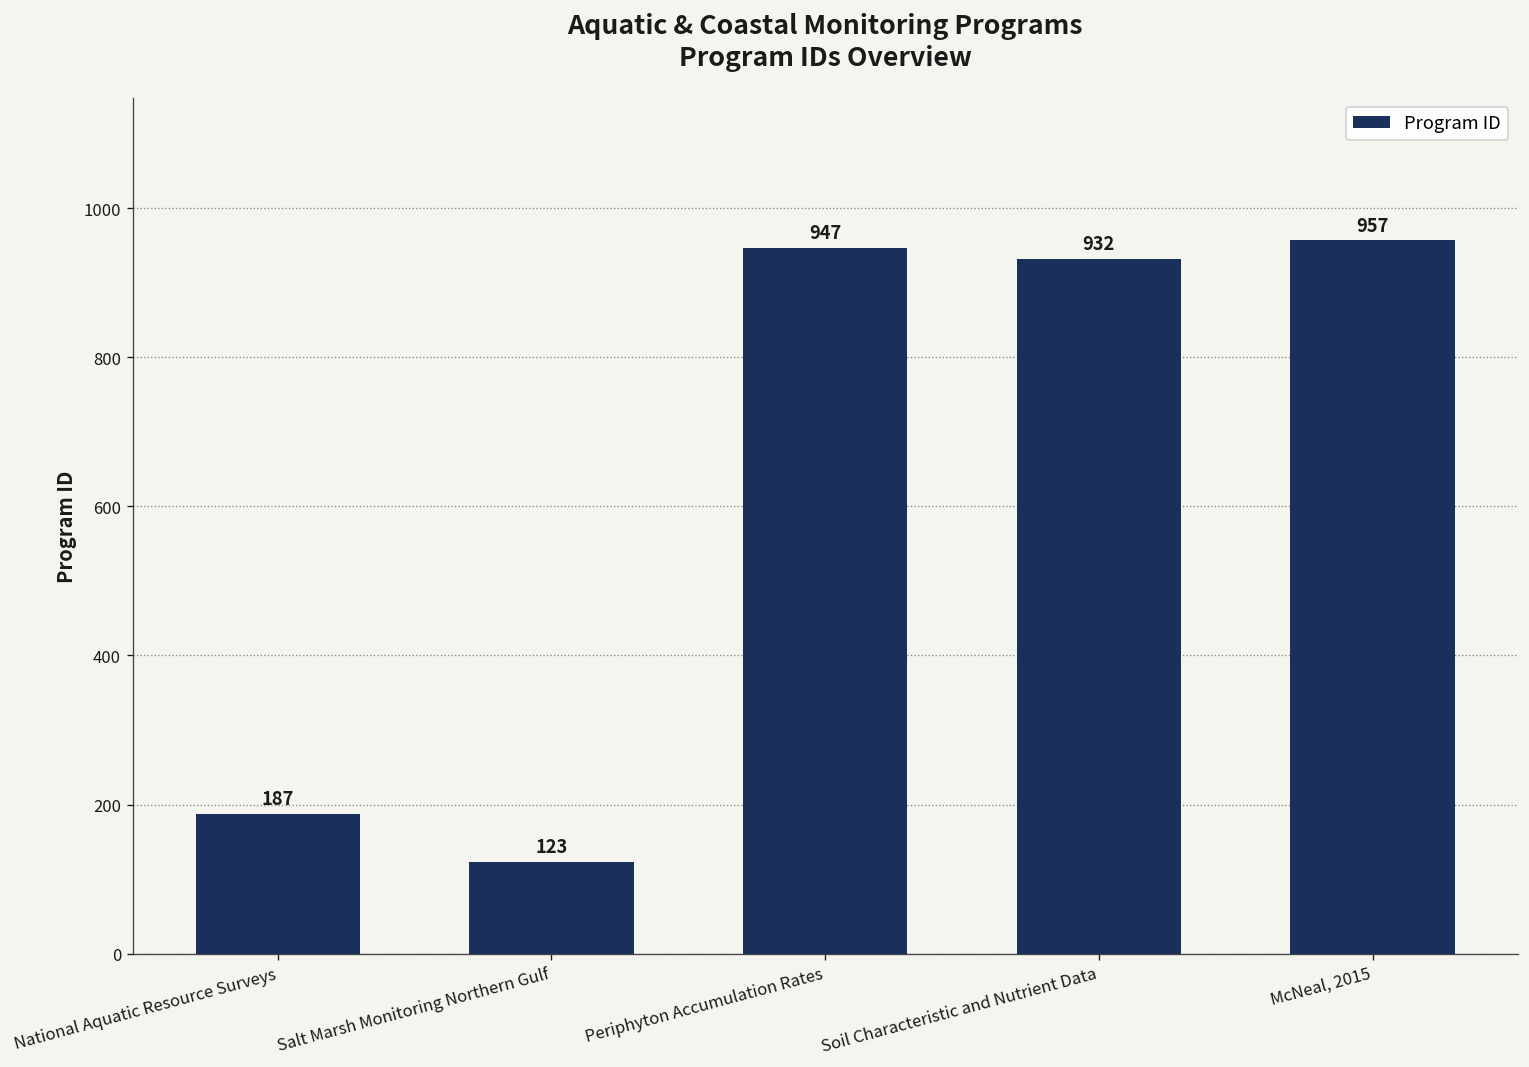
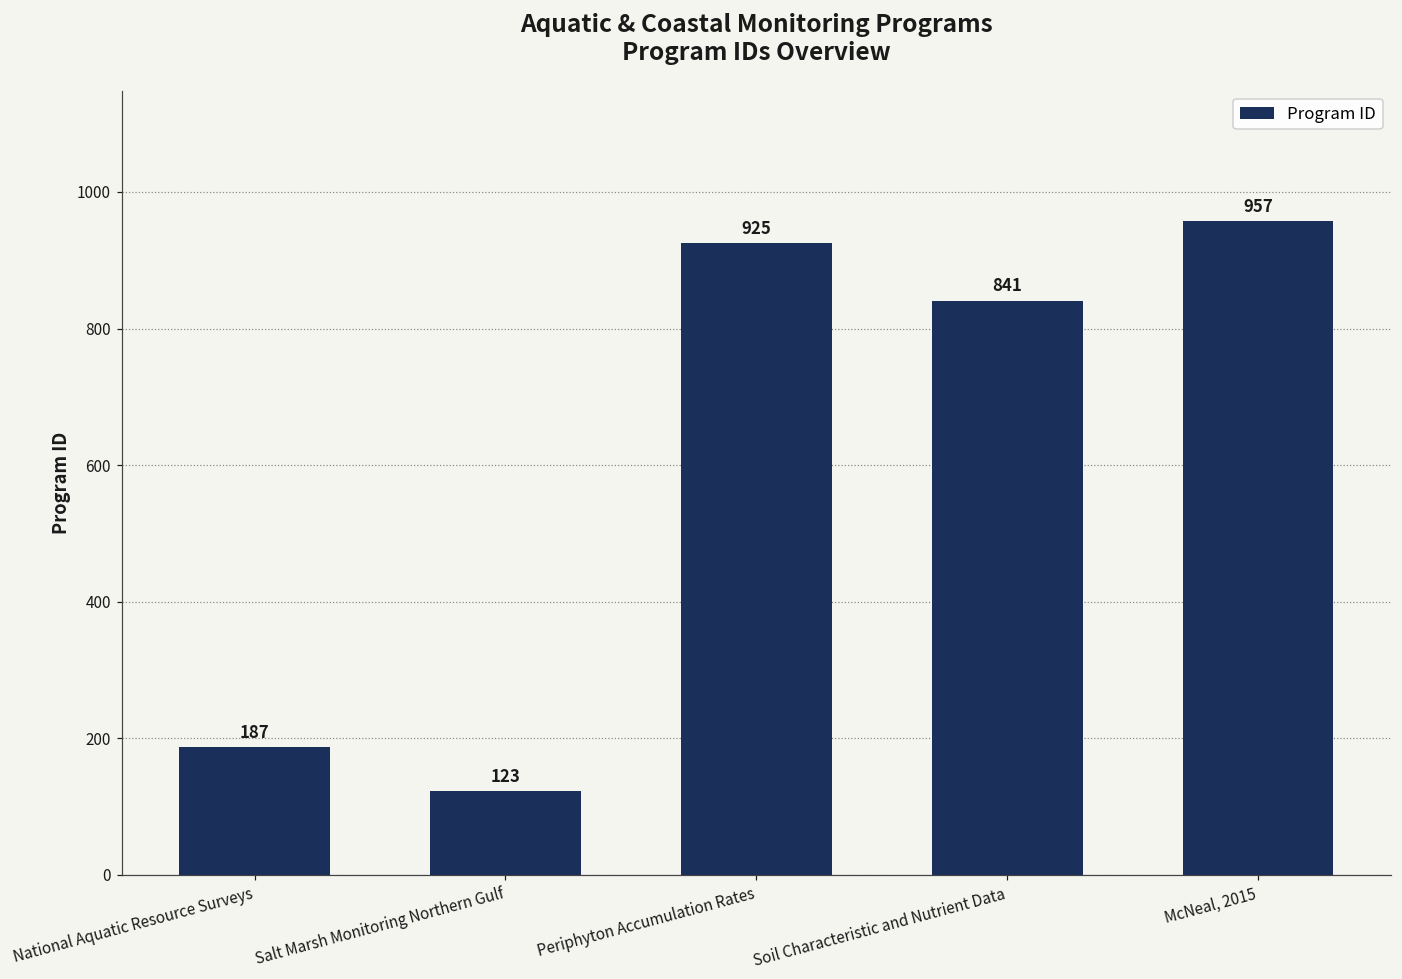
Periphyton Accumulation Rates: 947 -> 925
Soil Characteristic and Nutrient Data: 932 -> 841
